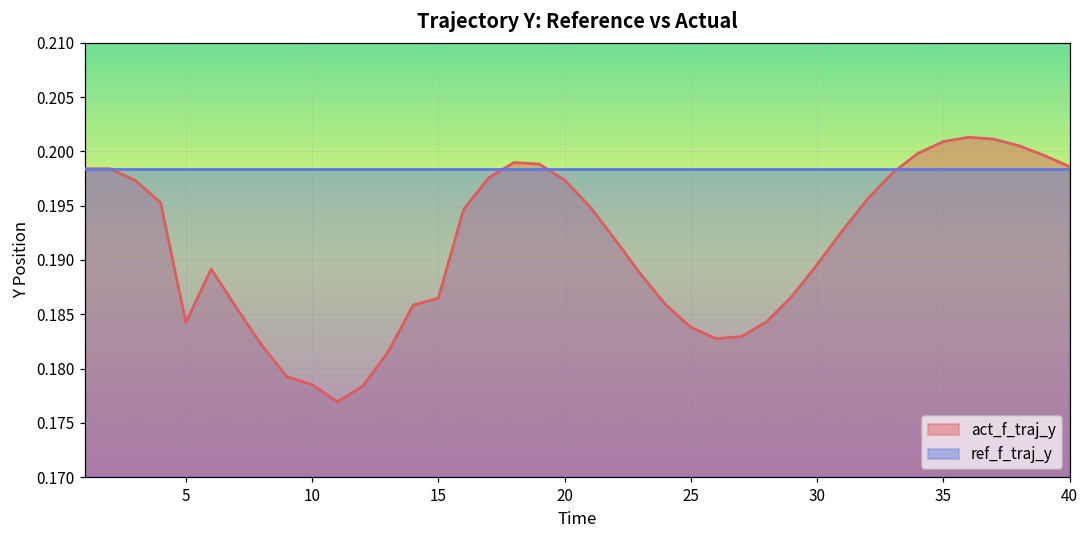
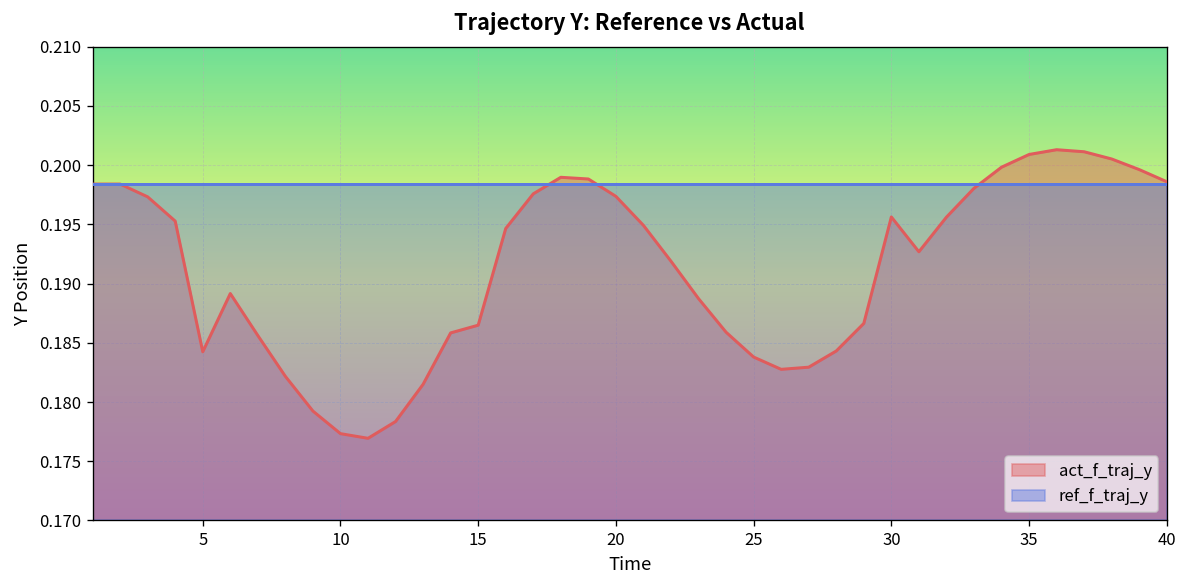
act_f_traj_y, 10: 0.179 -> 0.177
act_f_traj_y, 30: 0.190 -> 0.196
